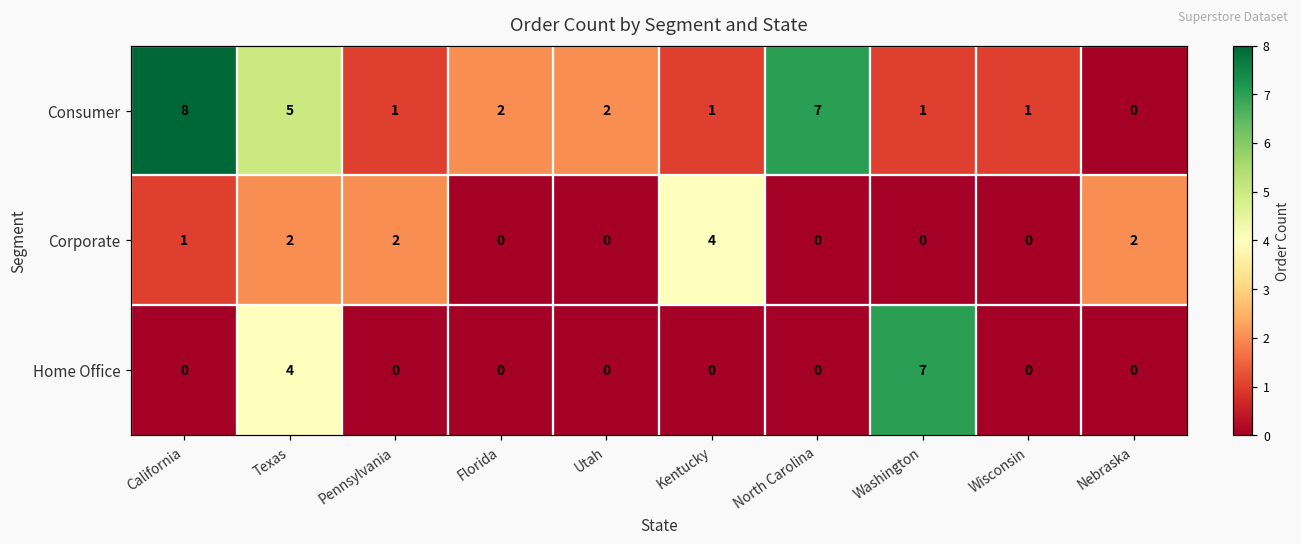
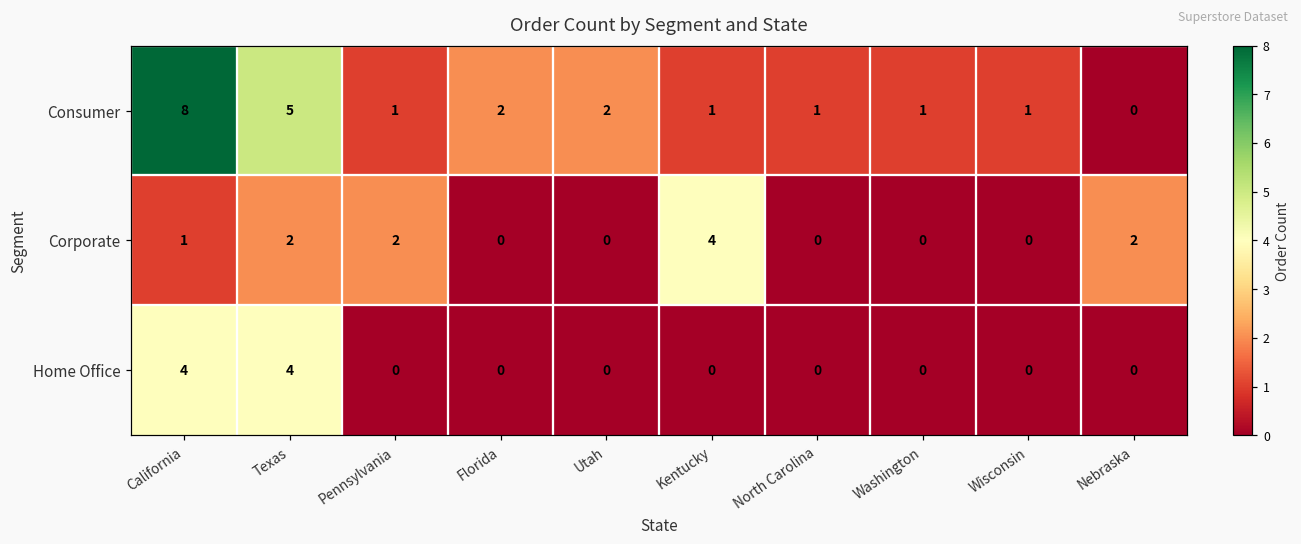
Consumer, North Carolina: 7 -> 1
Home Office, California: 0 -> 4
Home Office, Washington: 7 -> 0
